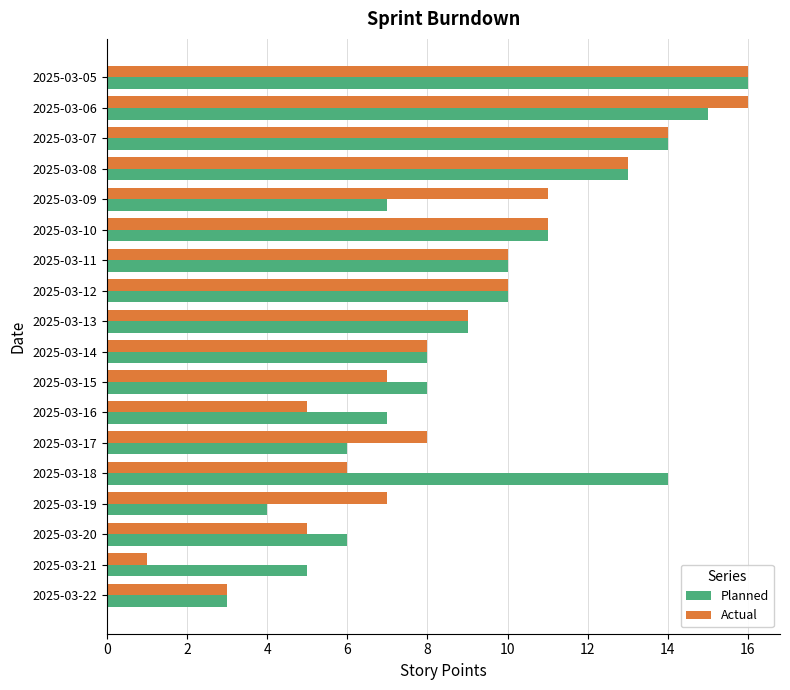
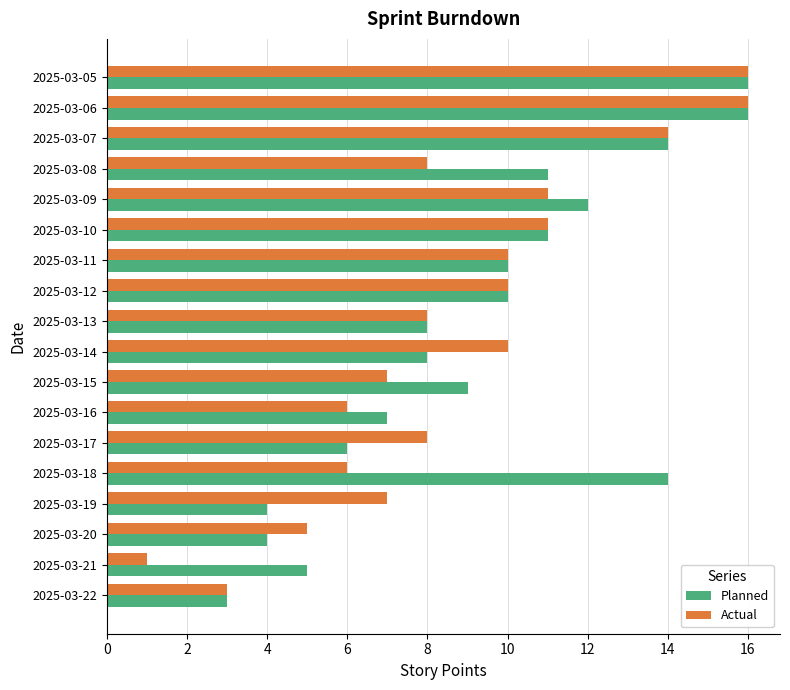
Planned, 2025-03-06: 15 -> 16
Actual, 2025-03-08: 13 -> 8
Planned, 2025-03-08: 13 -> 11
Planned, 2025-03-09: 7 -> 12
Actual, 2025-03-13: 9 -> 8
Planned, 2025-03-13: 9 -> 8
Actual, 2025-03-14: 8 -> 10
Planned, 2025-03-15: 8 -> 9
Actual, 2025-03-16: 5 -> 6
Planned, 2025-03-20: 6 -> 4
